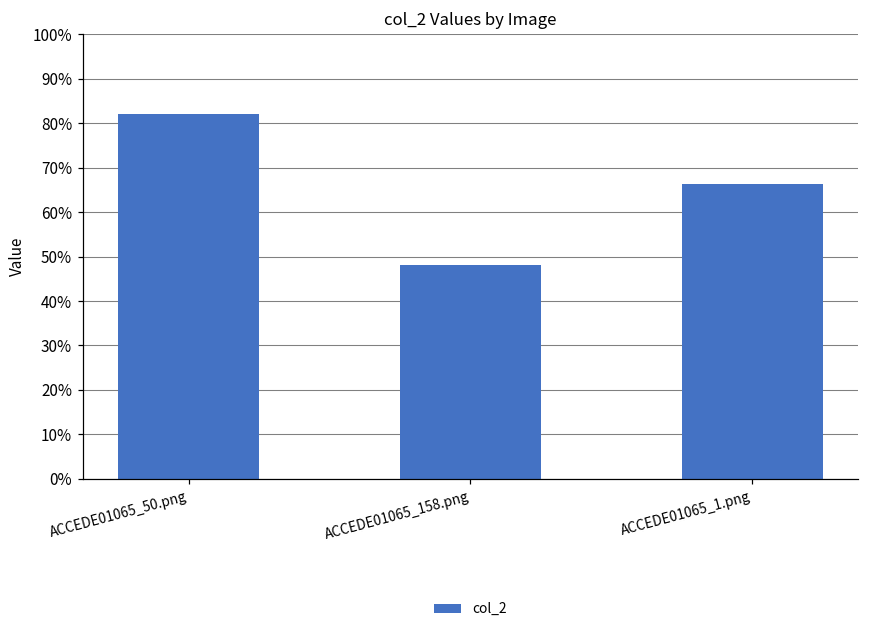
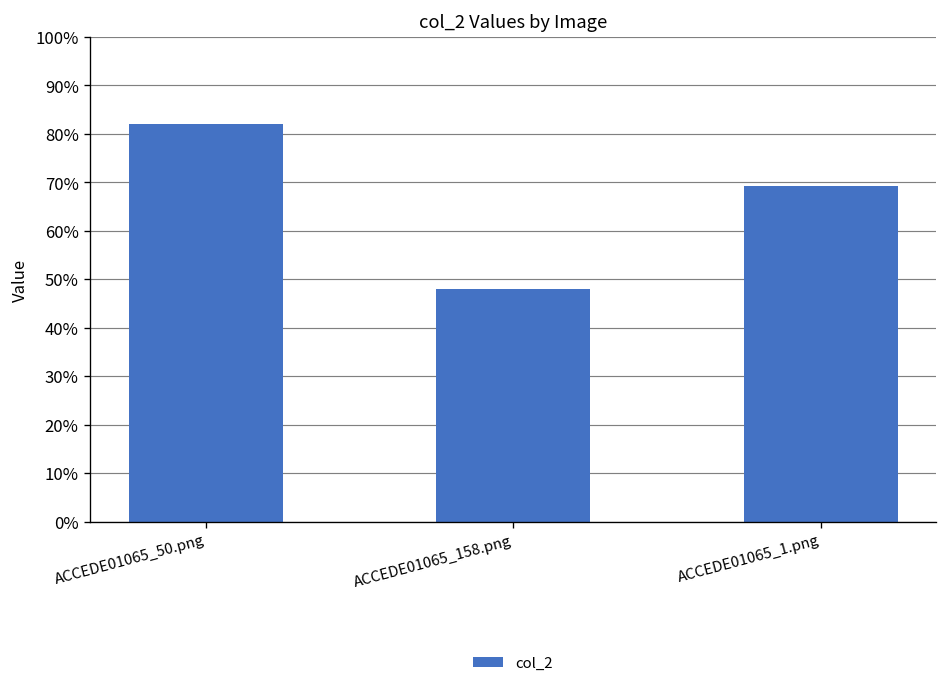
ACCEDE01065_1.png: 66% -> 69%
